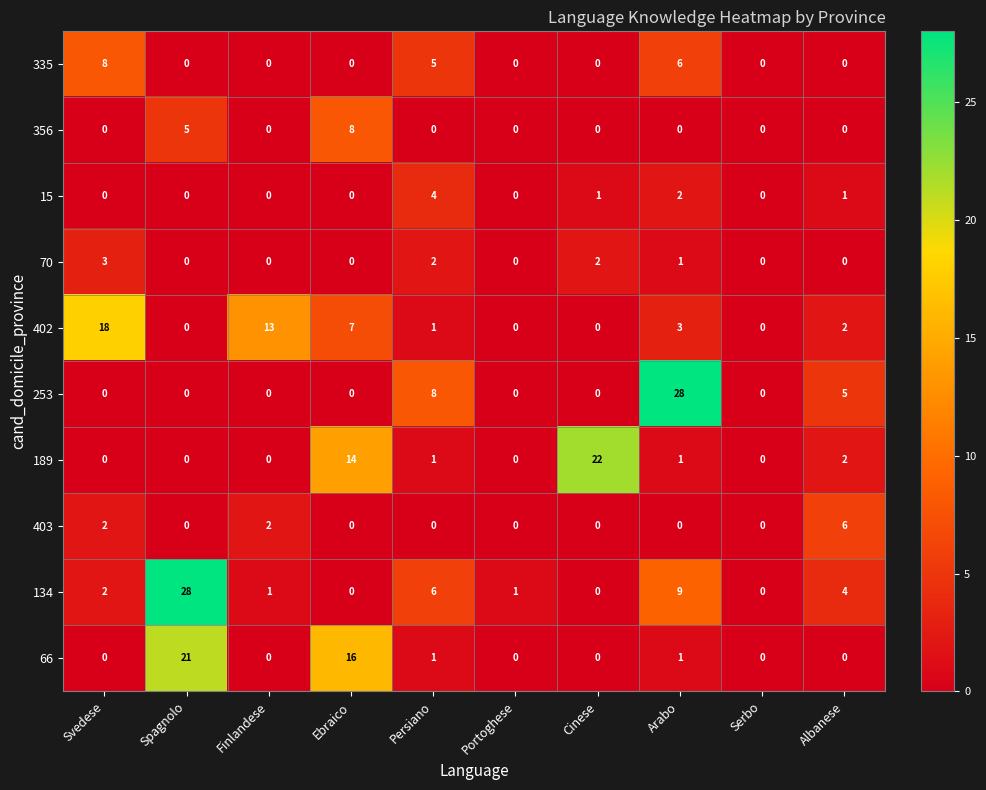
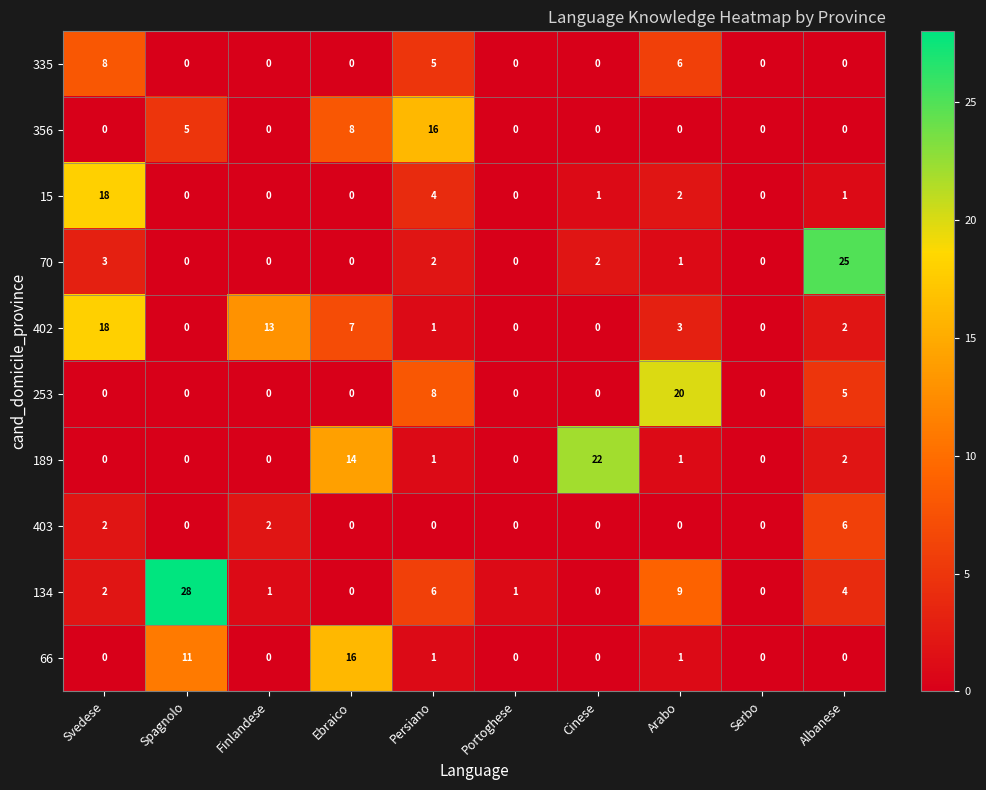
356, Persiano: 0 -> 16
15, Svedese: 0 -> 18
70, Albanese: 0 -> 25
253, Arabo: 28 -> 20
66, Spagnolo: 21 -> 11
